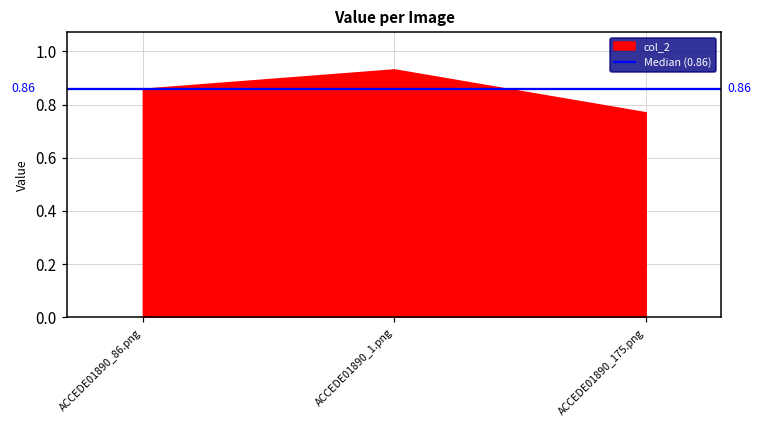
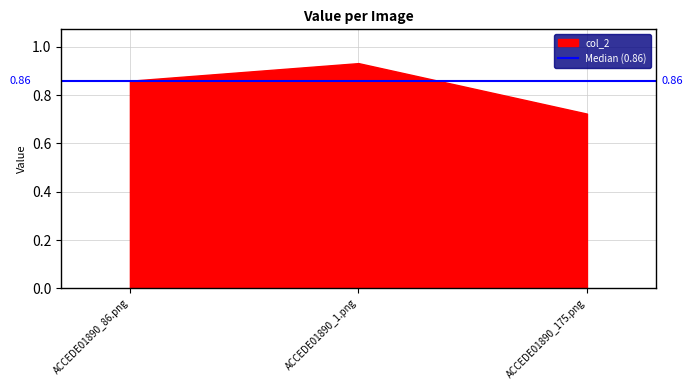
ACCEDE01890_175.png: 0.77 -> 0.72
